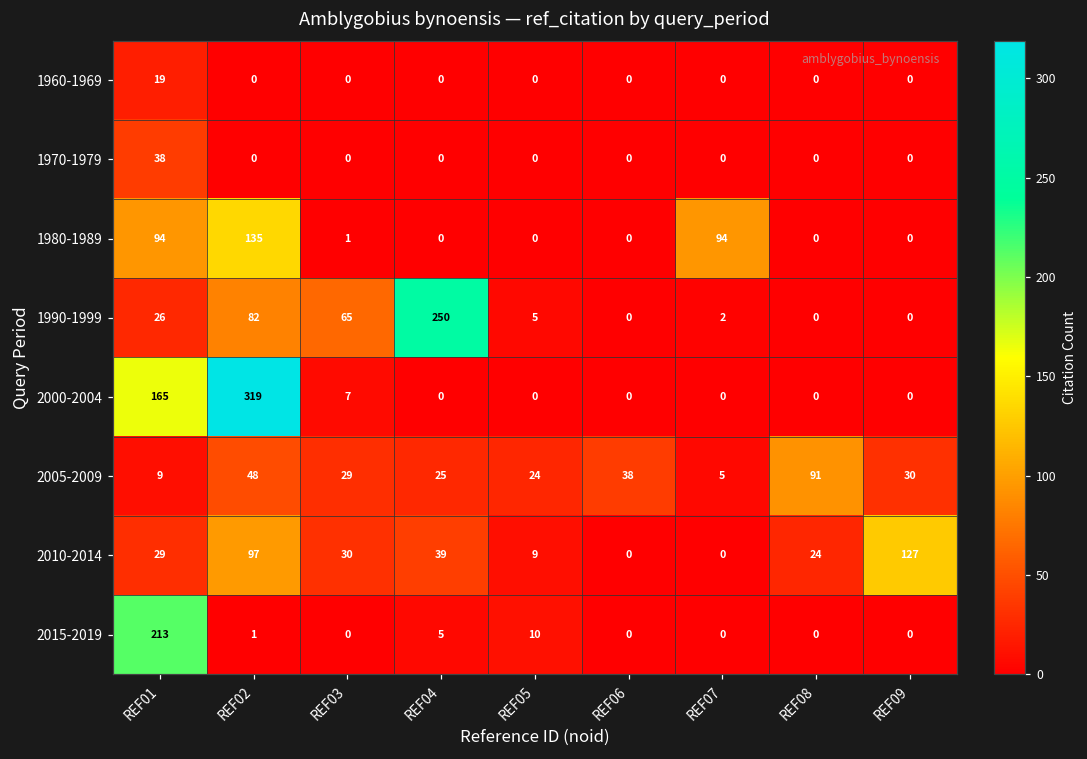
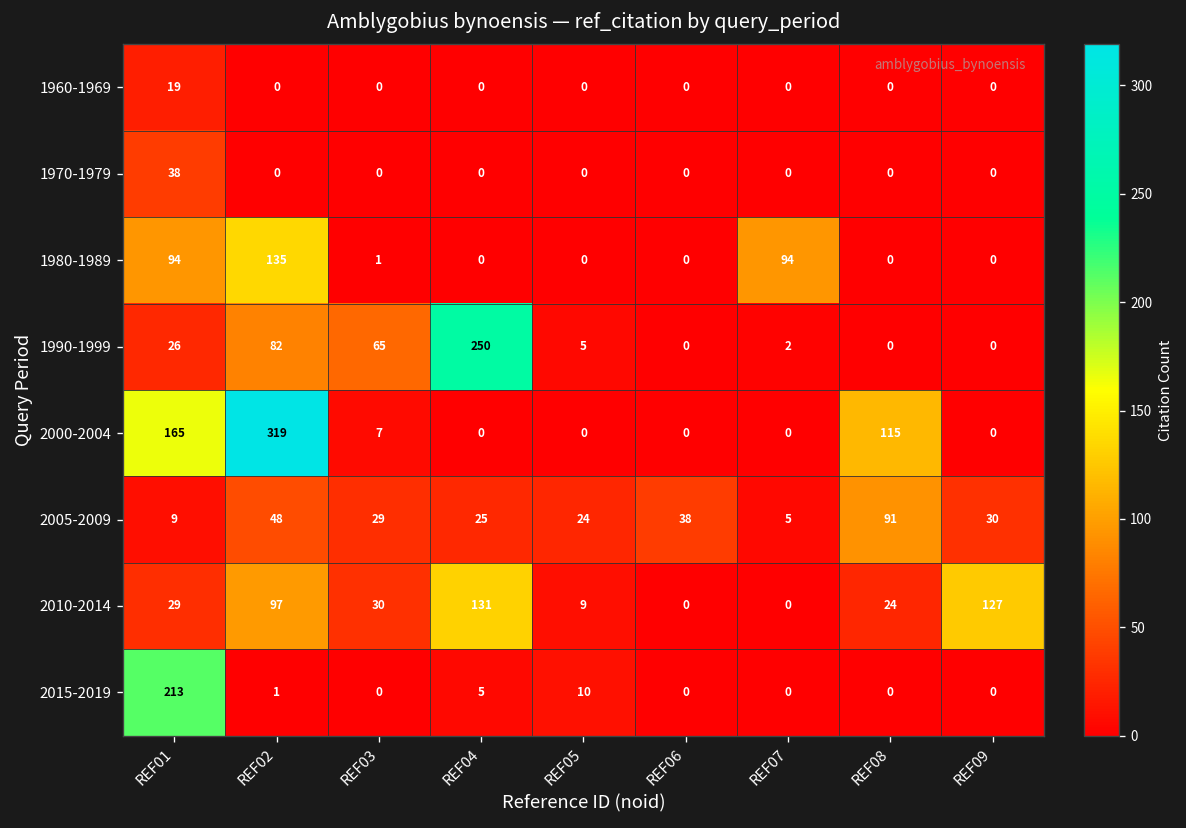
2000-2004, REF08: 0 -> 115
2010-2014, REF04: 39 -> 131
